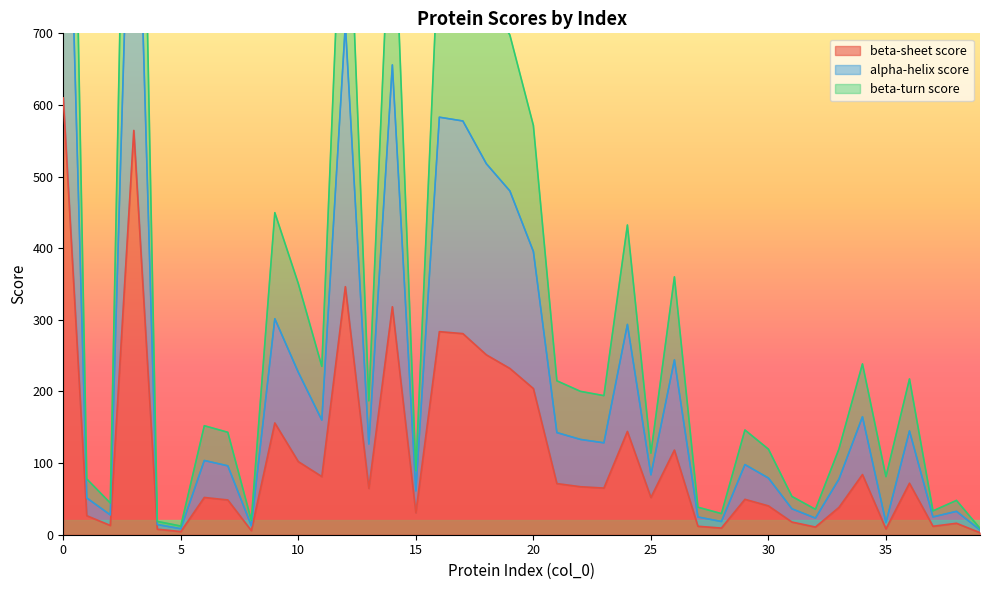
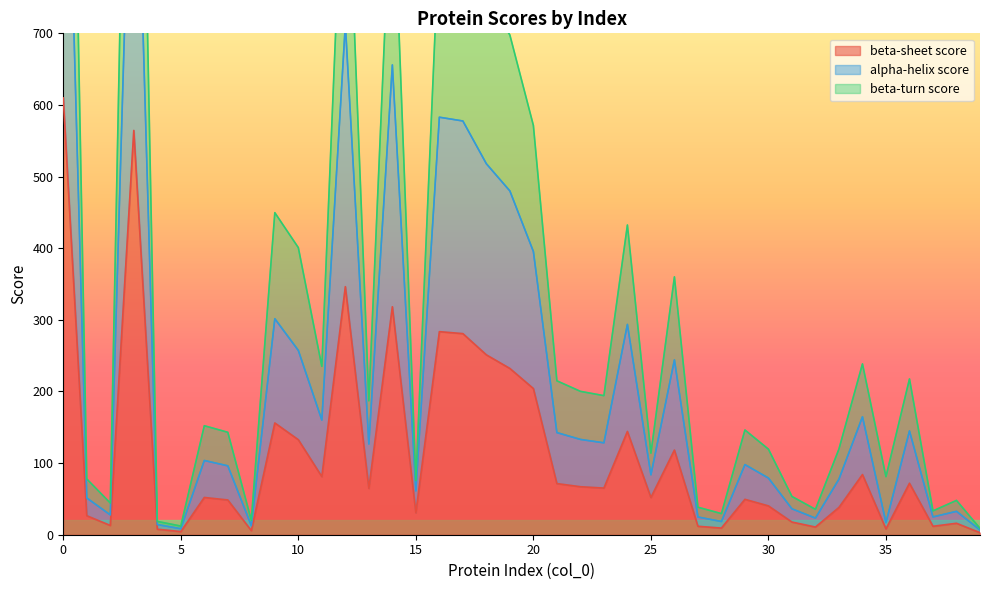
beta-sheet score, 10: 100 -> 130
beta-turn score, 10: 120 -> 140
beta-turn score, 15: 30 -> 10
